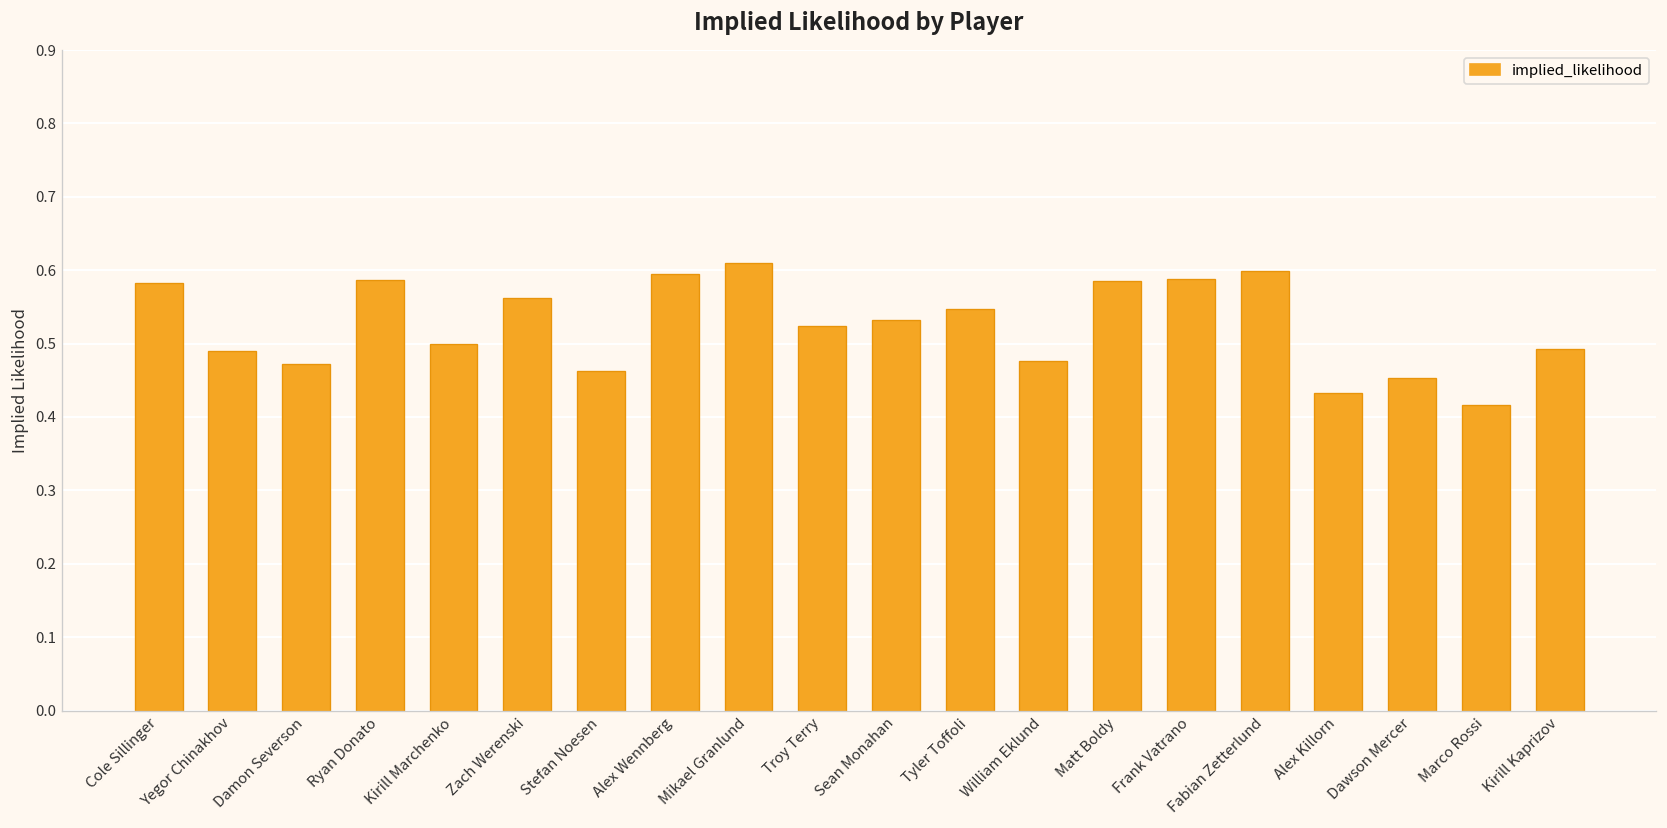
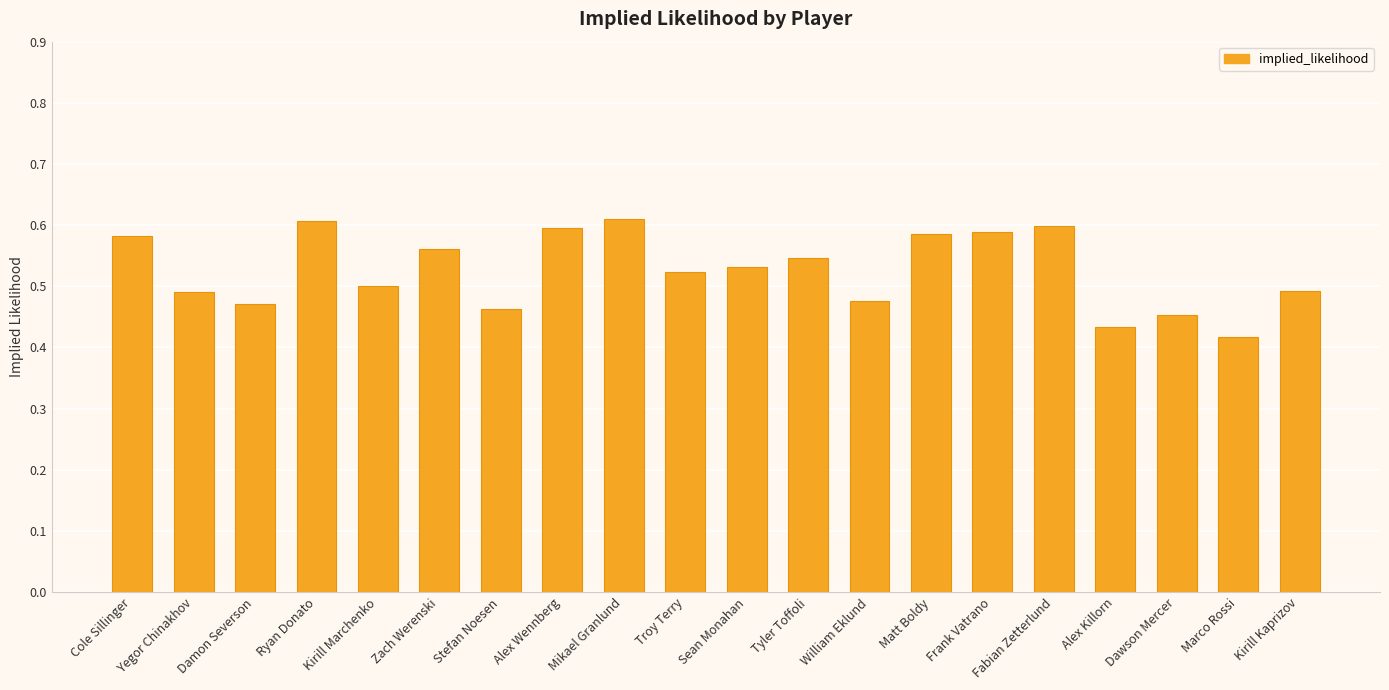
Ryan Donato: 0.59 -> 0.61
